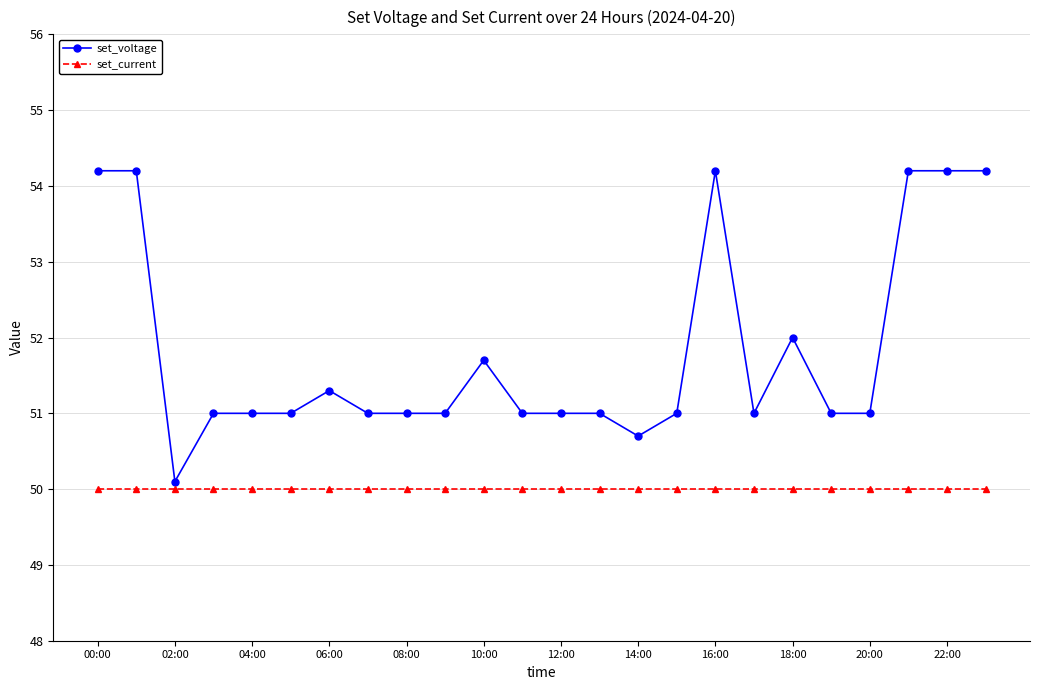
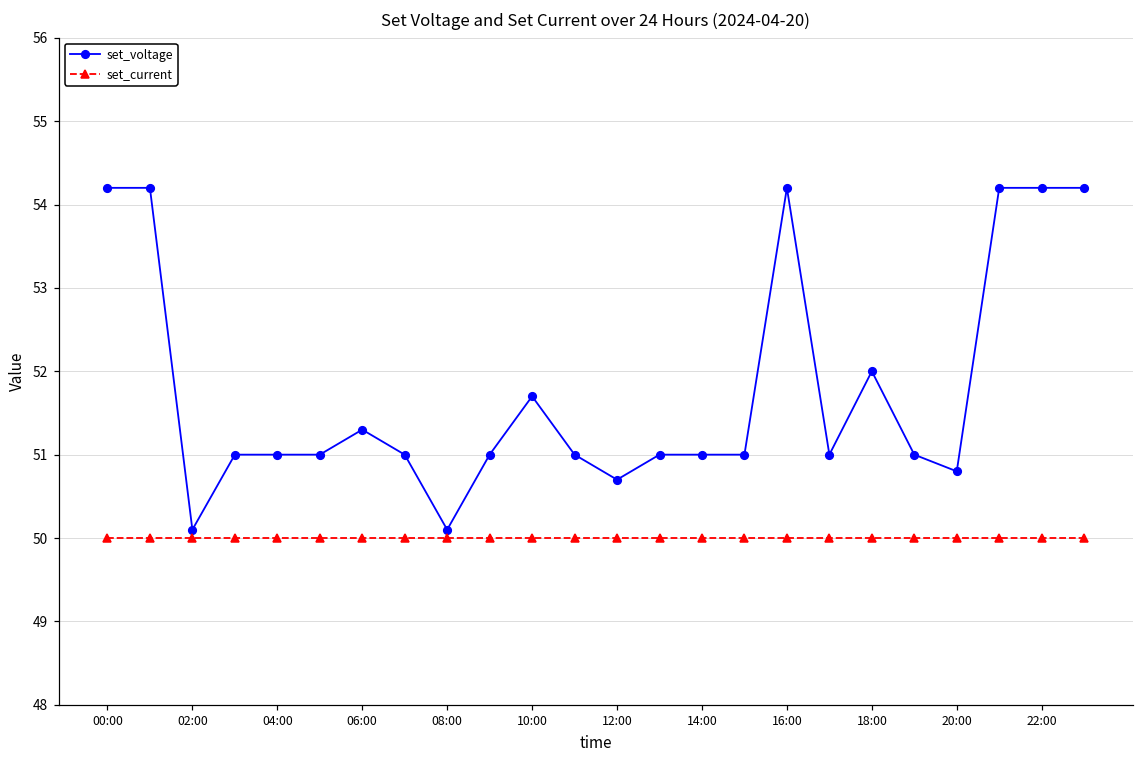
set_voltage, 08:00: 51.0 -> 50.1
set_voltage, 12:00: 51.0 -> 50.7
set_voltage, 14:00: 50.7 -> 51.0
set_voltage, 20:00: 51.0 -> 50.8
